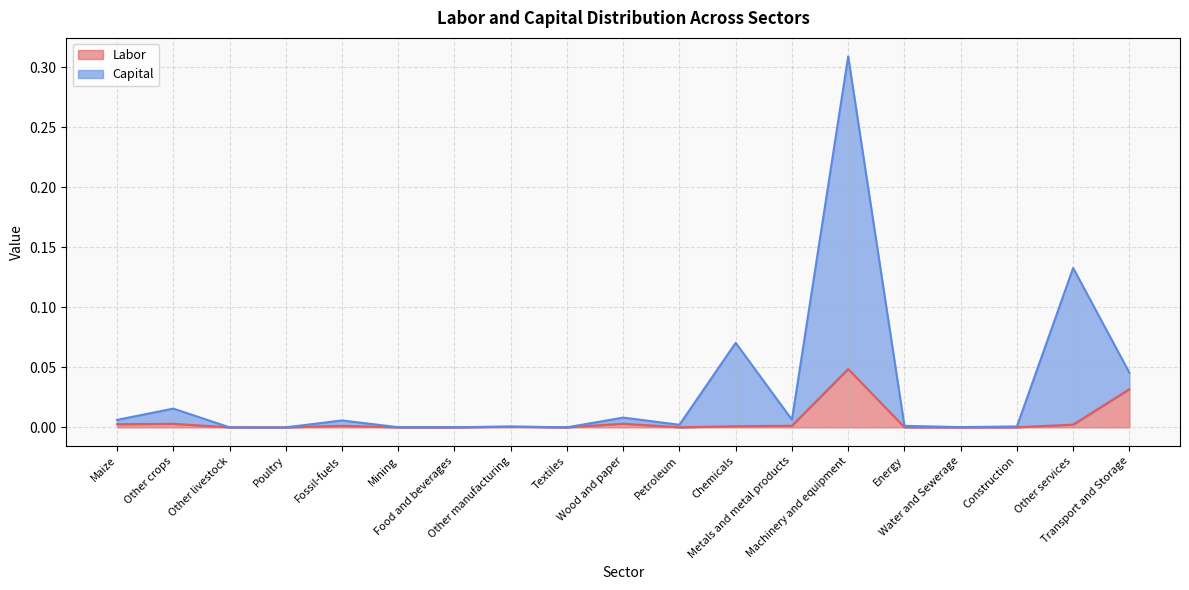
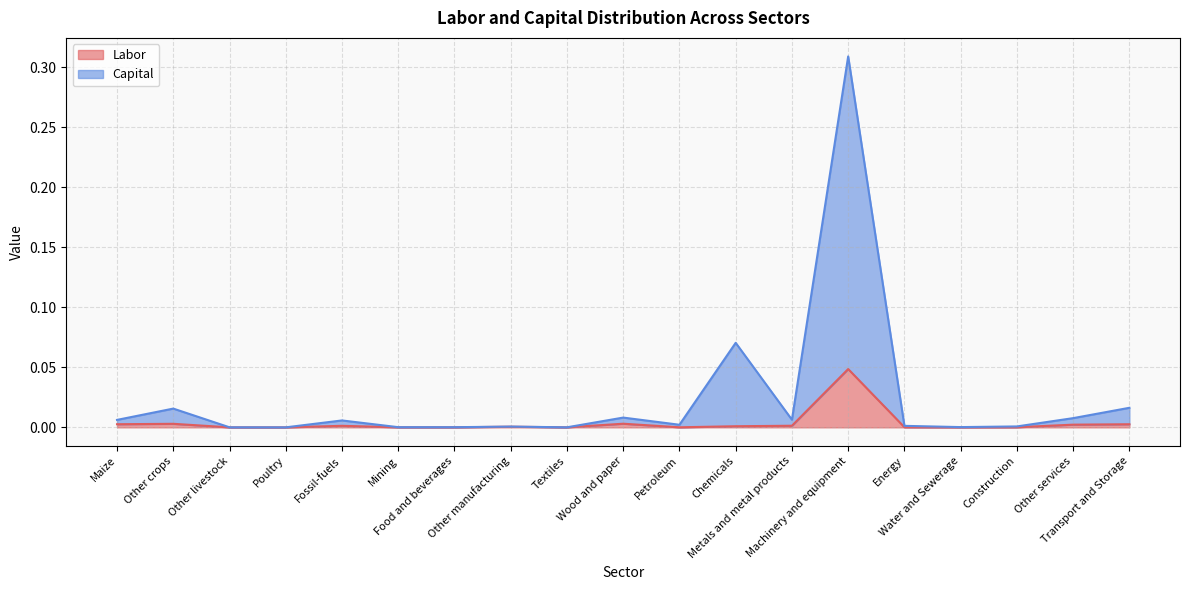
Capital, Other services: 0.131 -> 0.005
Labor, Transport and Storage: 0.032 -> 0.003
